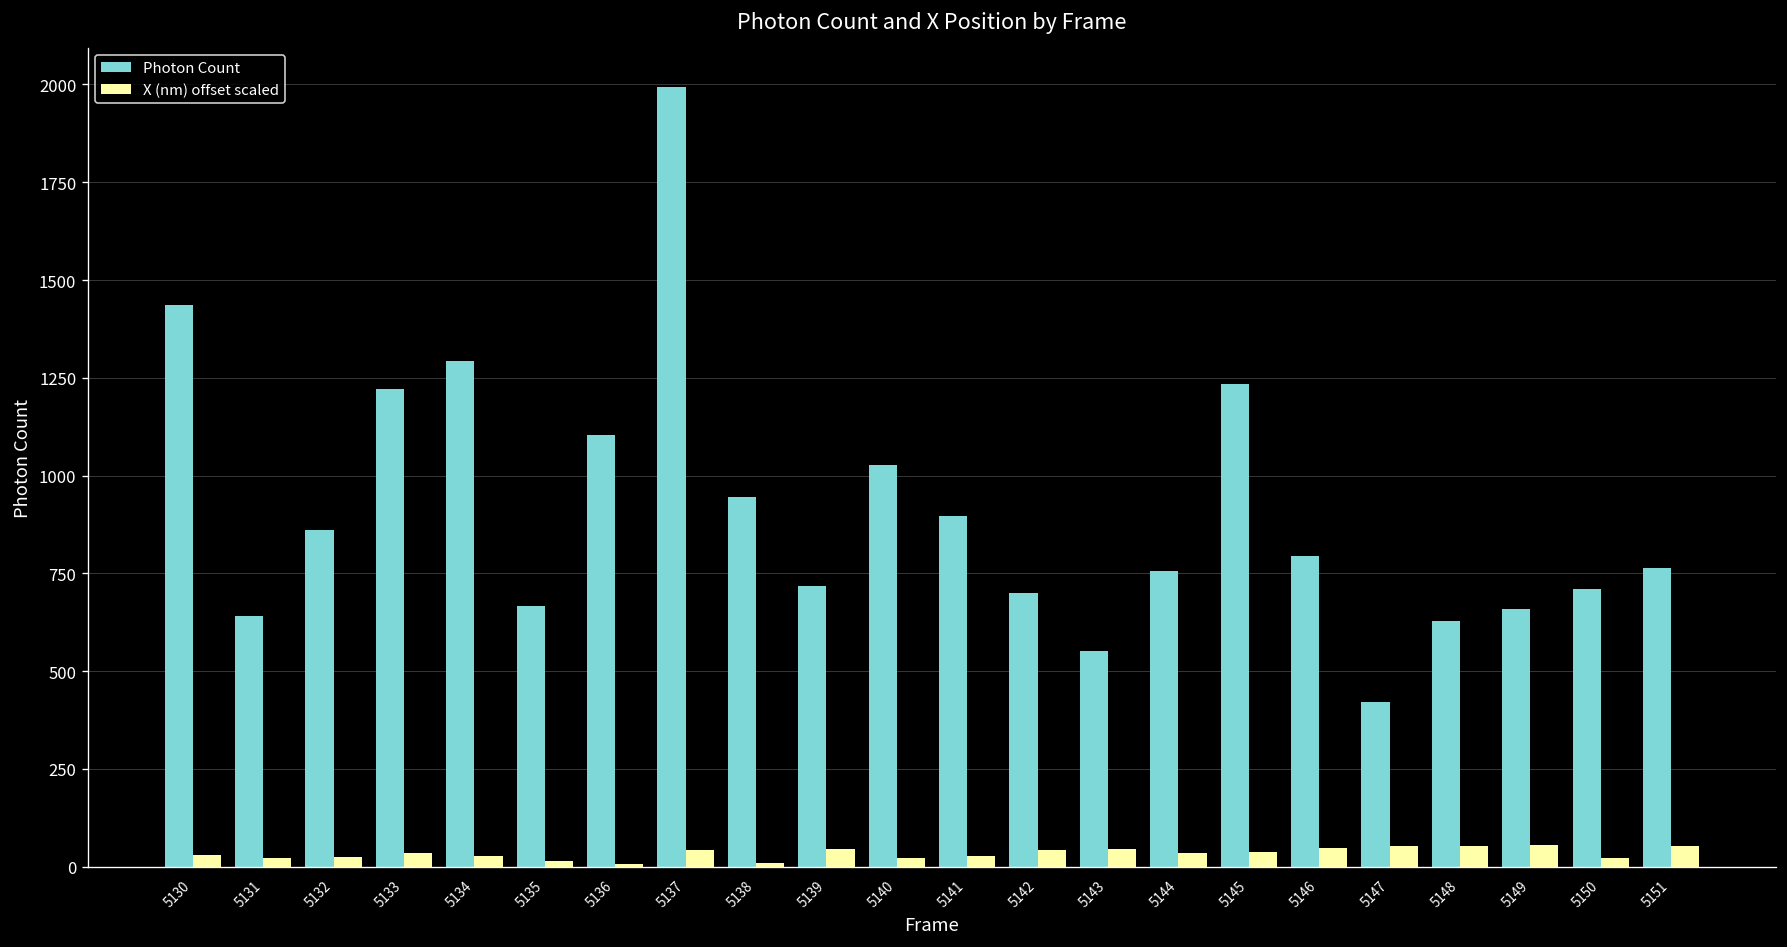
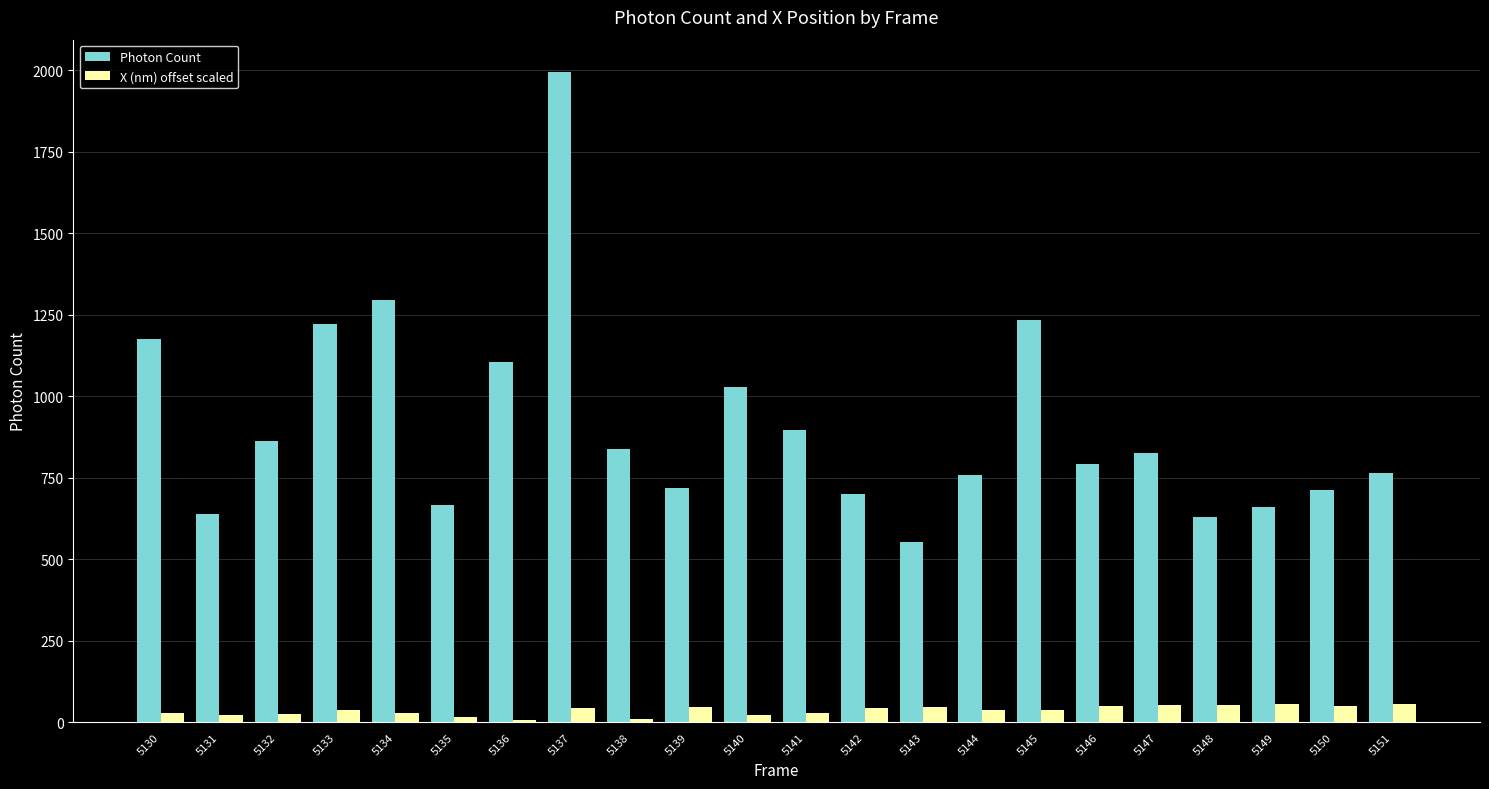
Photon Count, 5130: 1440 -> 1180
Photon Count, 5138: 940 -> 840
Photon Count, 5147: 420 -> 820
X (nm) offset scaled, 5150: 20 -> 50
